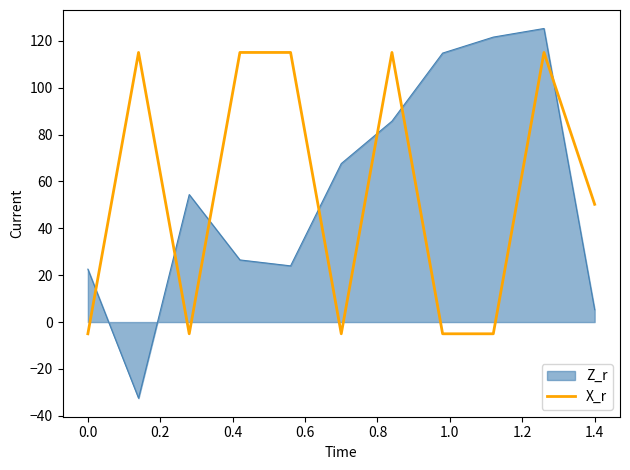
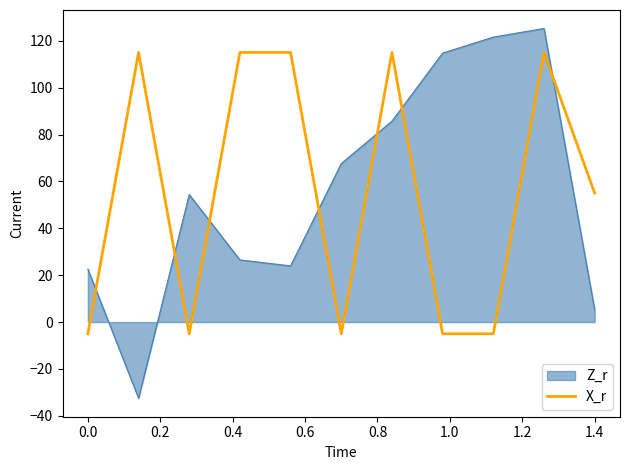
X_r, 1.4: 50 -> 55
